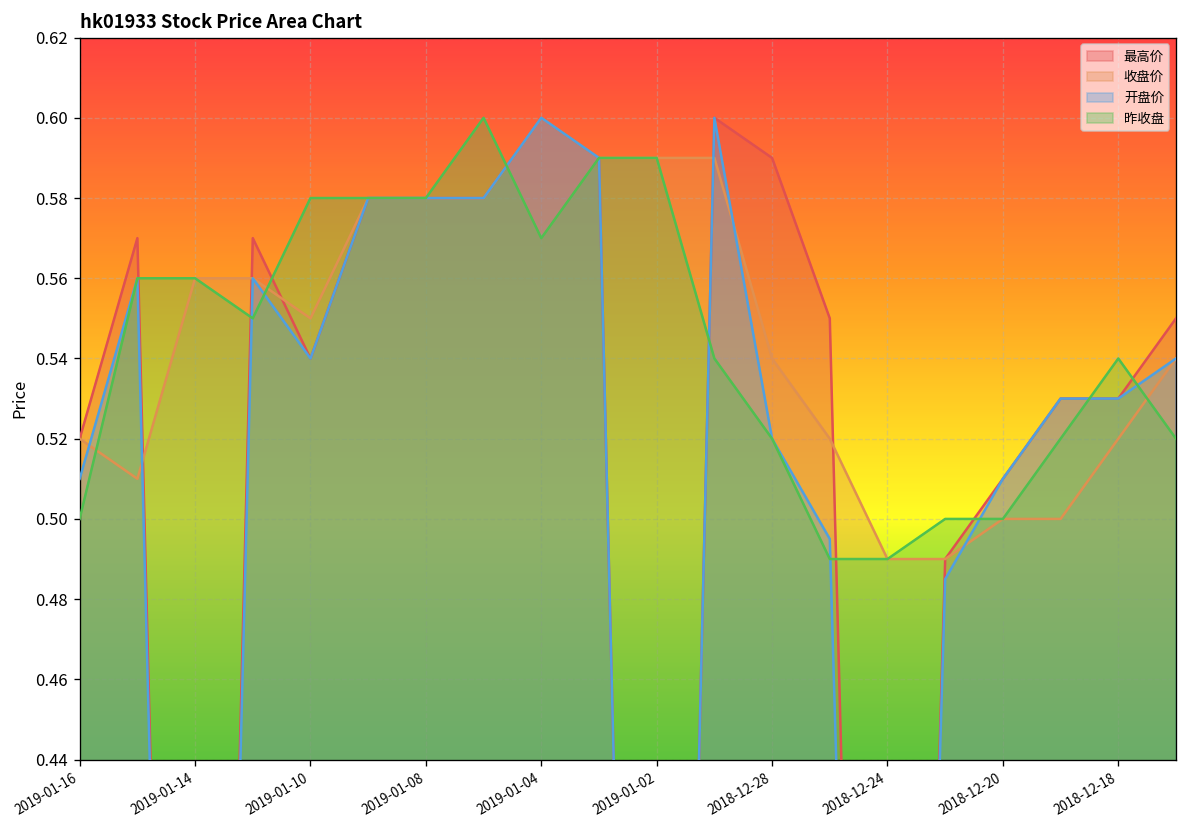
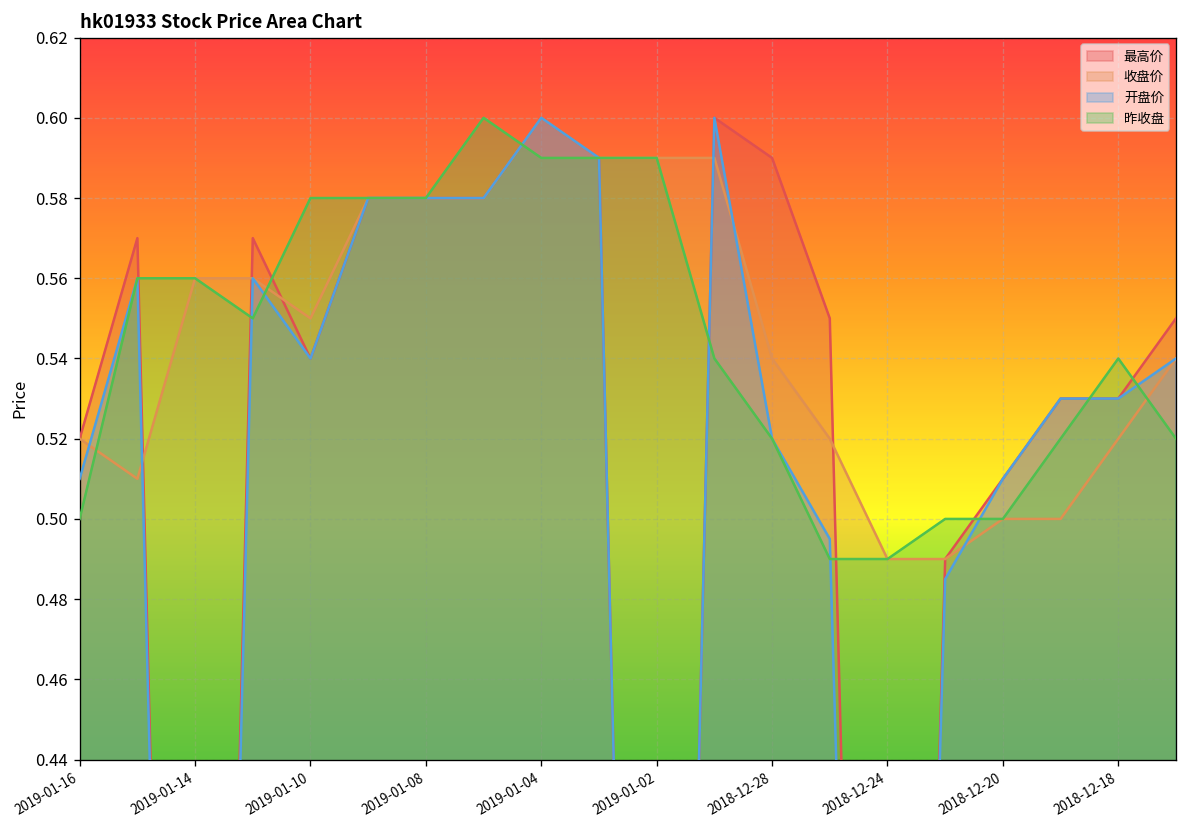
昨收盘, 2019-01-04: 0.57 -> 0.59
